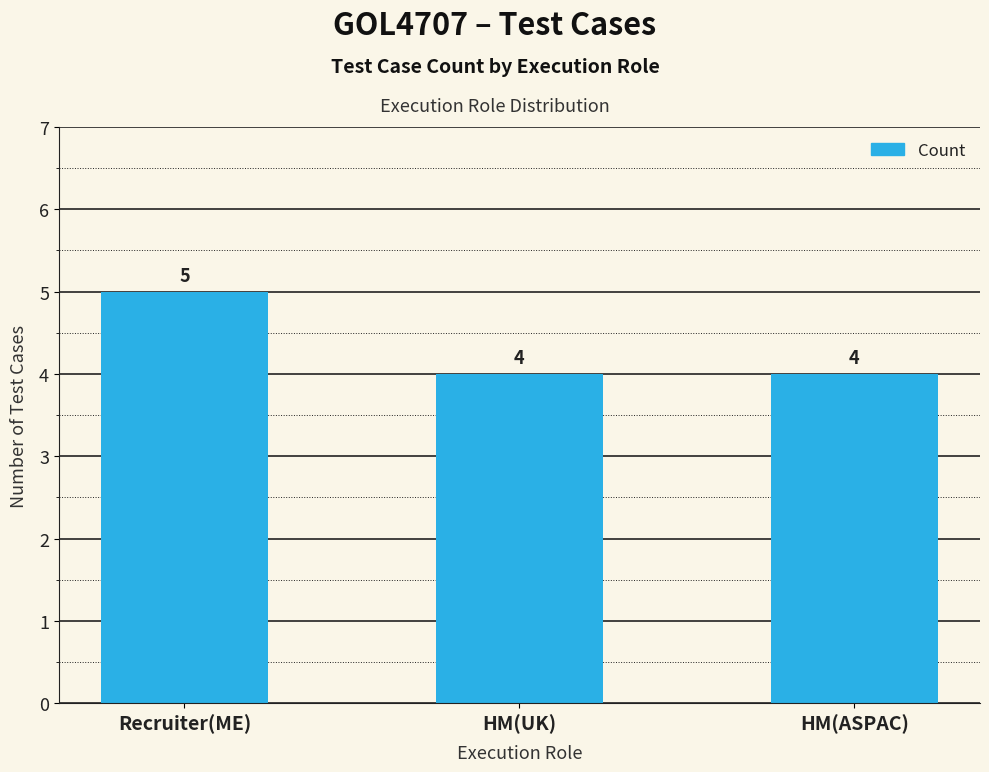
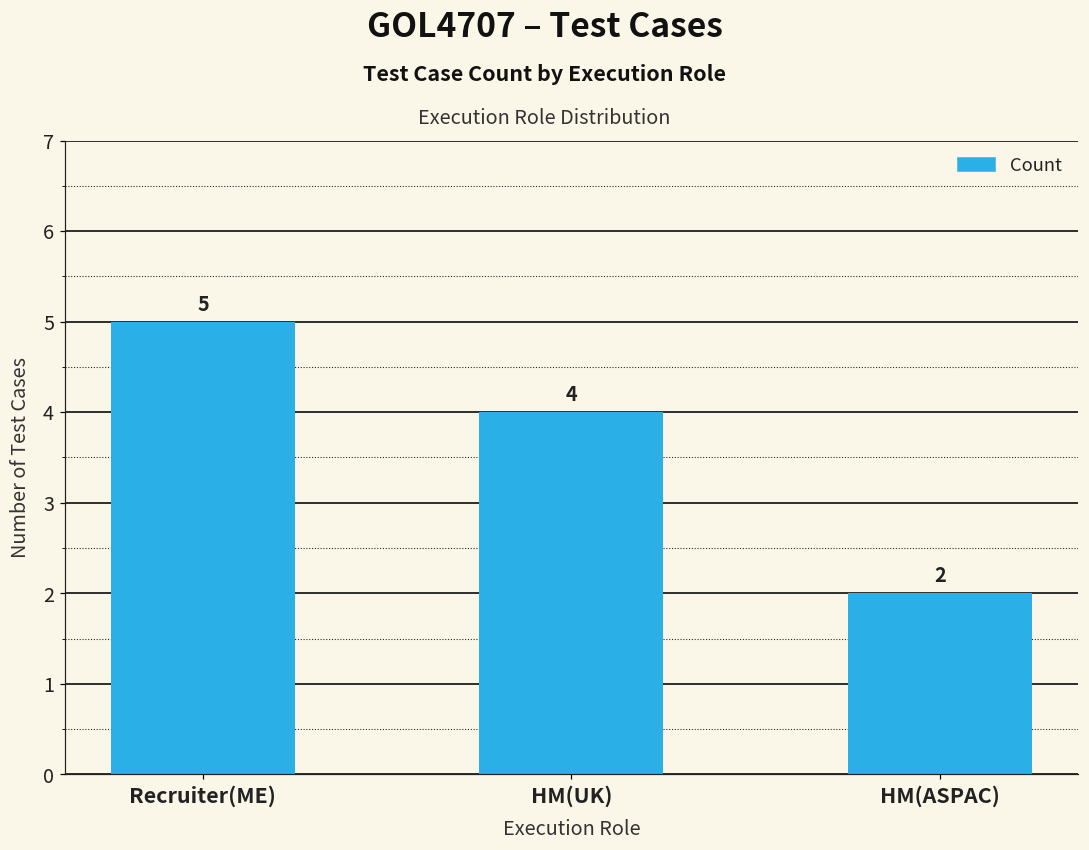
HM(ASPAC): 4 -> 2
